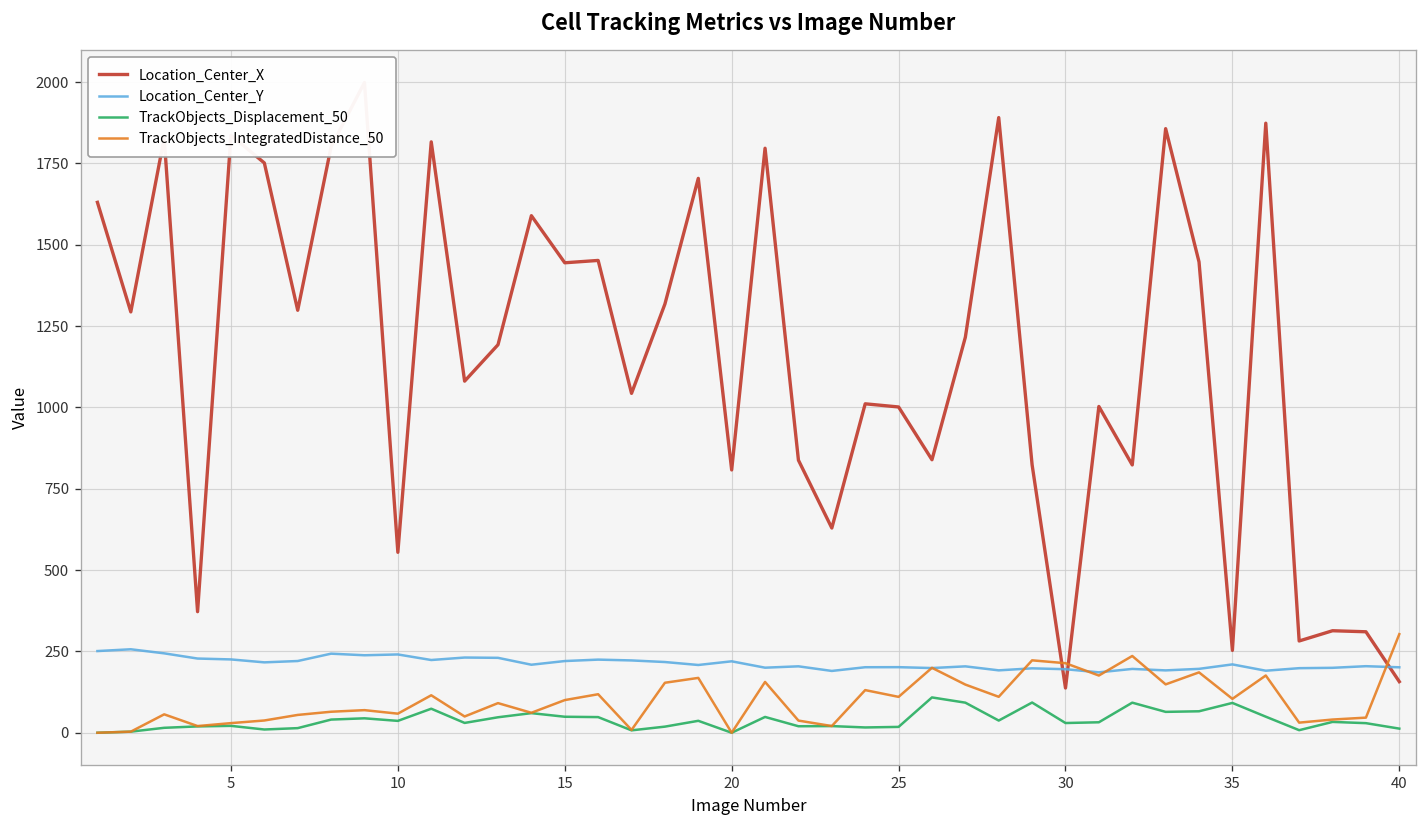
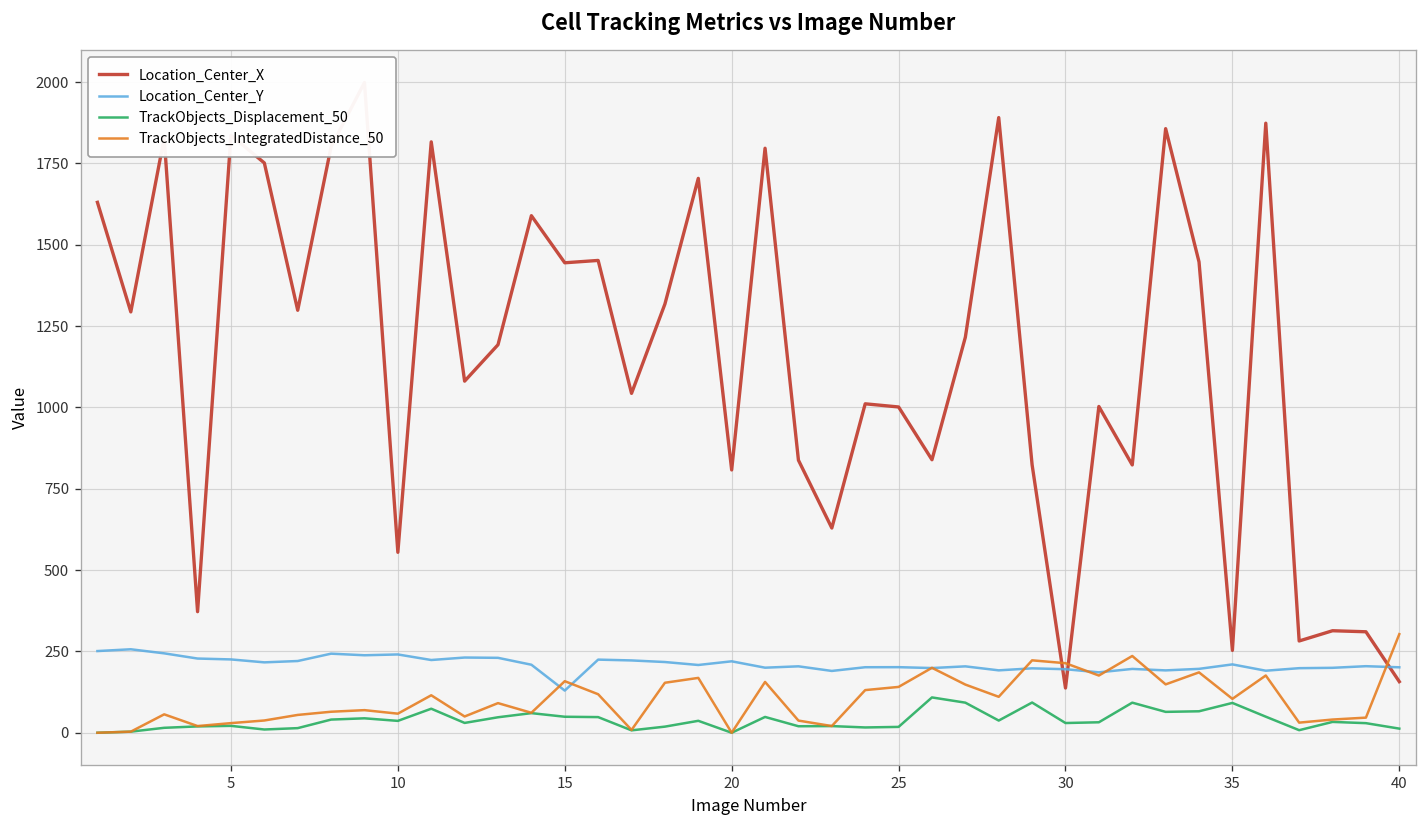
Location_Center_Y, 15: 220 -> 130
TrackObjects_IntegratedDistance_50, 15: 100 -> 160
TrackObjects_IntegratedDistance_50, 25: 110 -> 140
